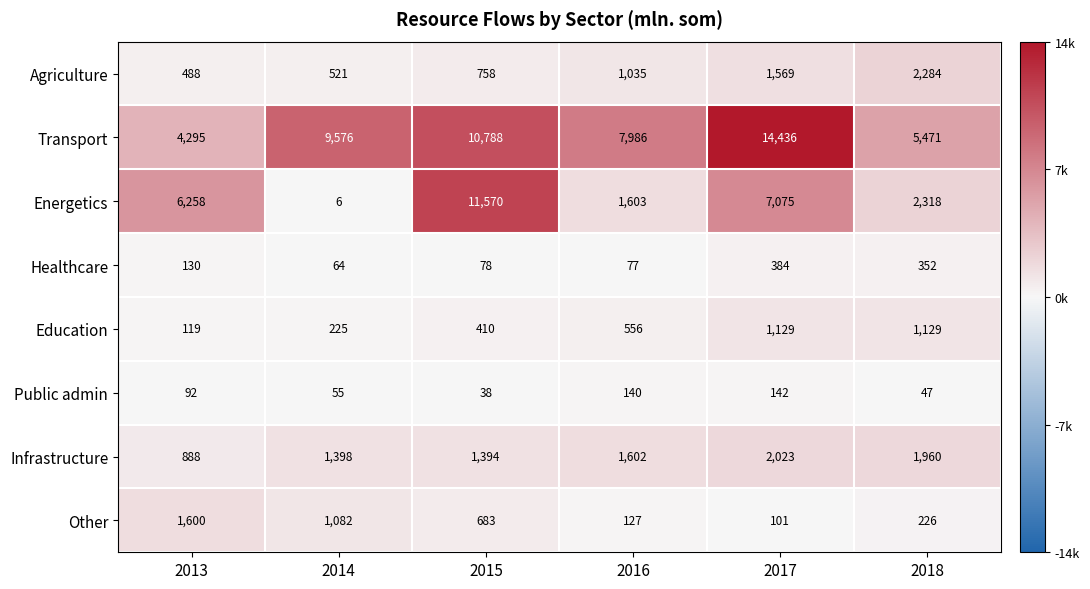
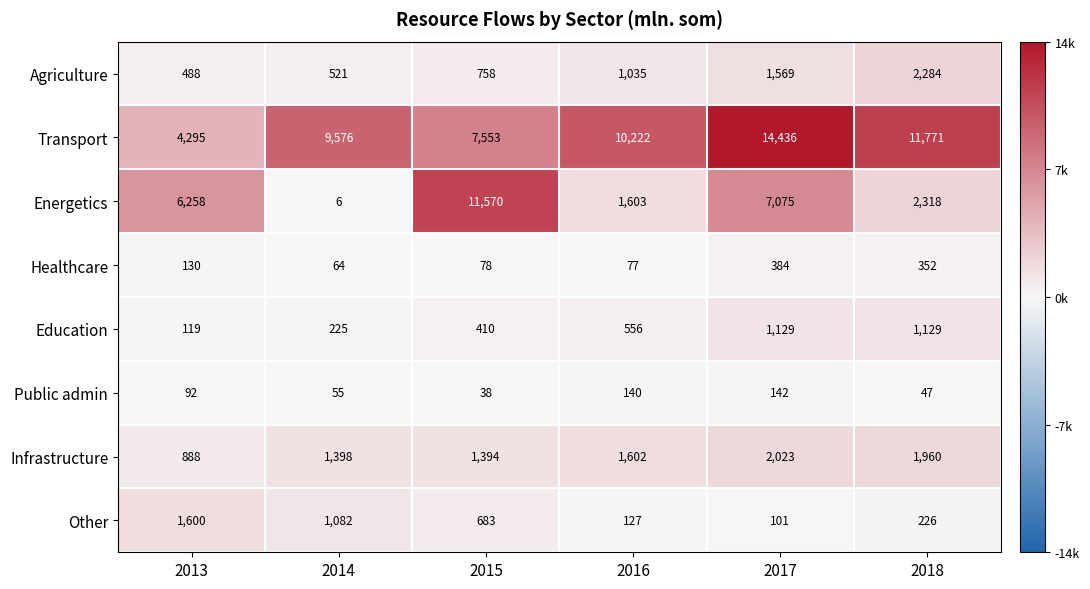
Transport, 2015: 10,788 -> 7,553
Transport, 2016: 7,986 -> 10,222
Transport, 2018: 5,471 -> 11,771
